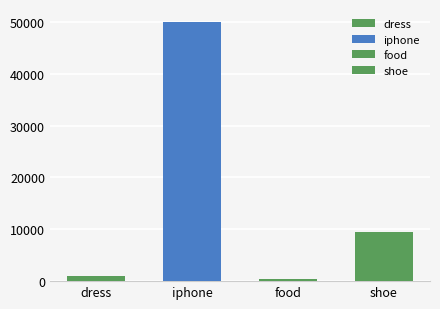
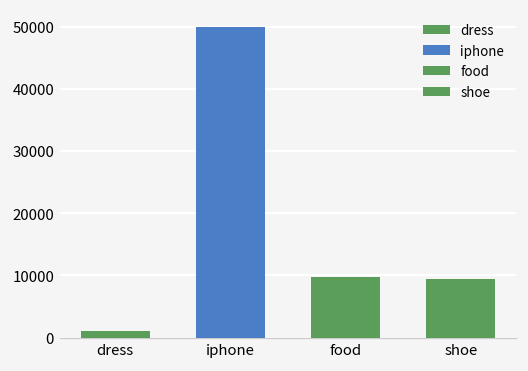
food: 1000 -> 10000
